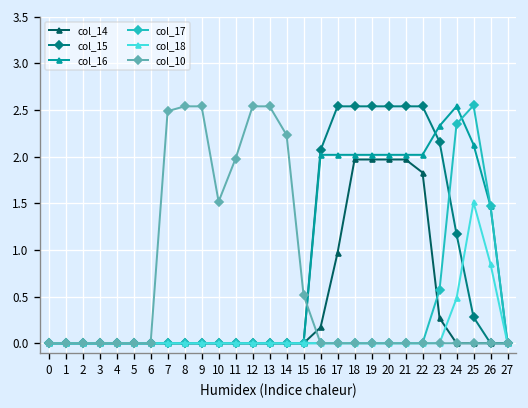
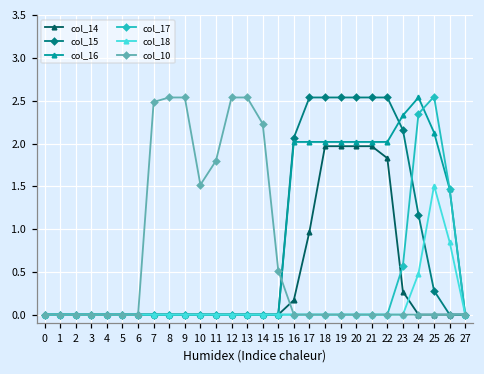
col_10, 11: 2.0 -> 1.8
